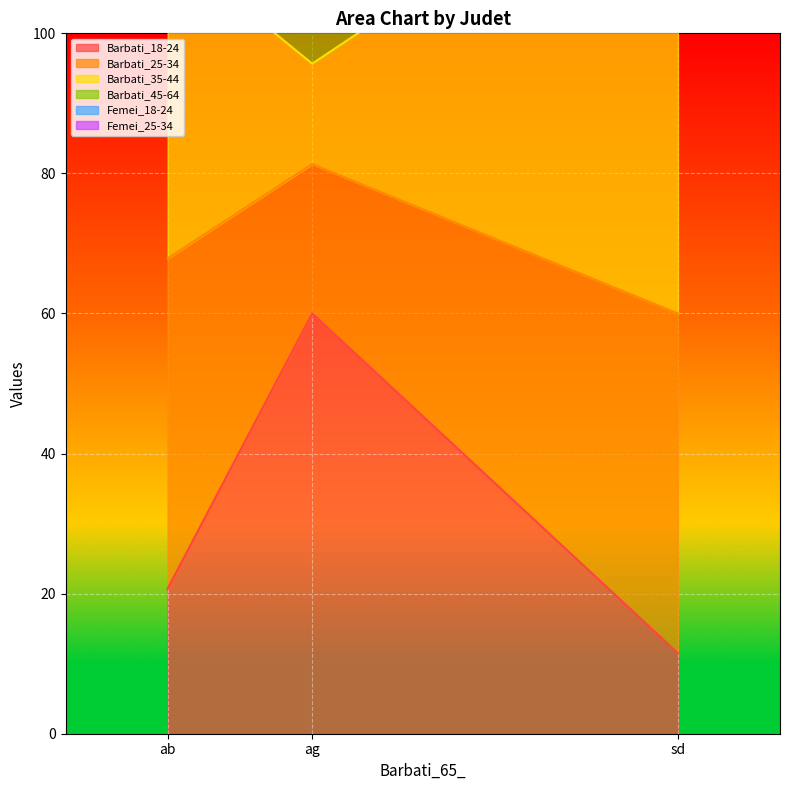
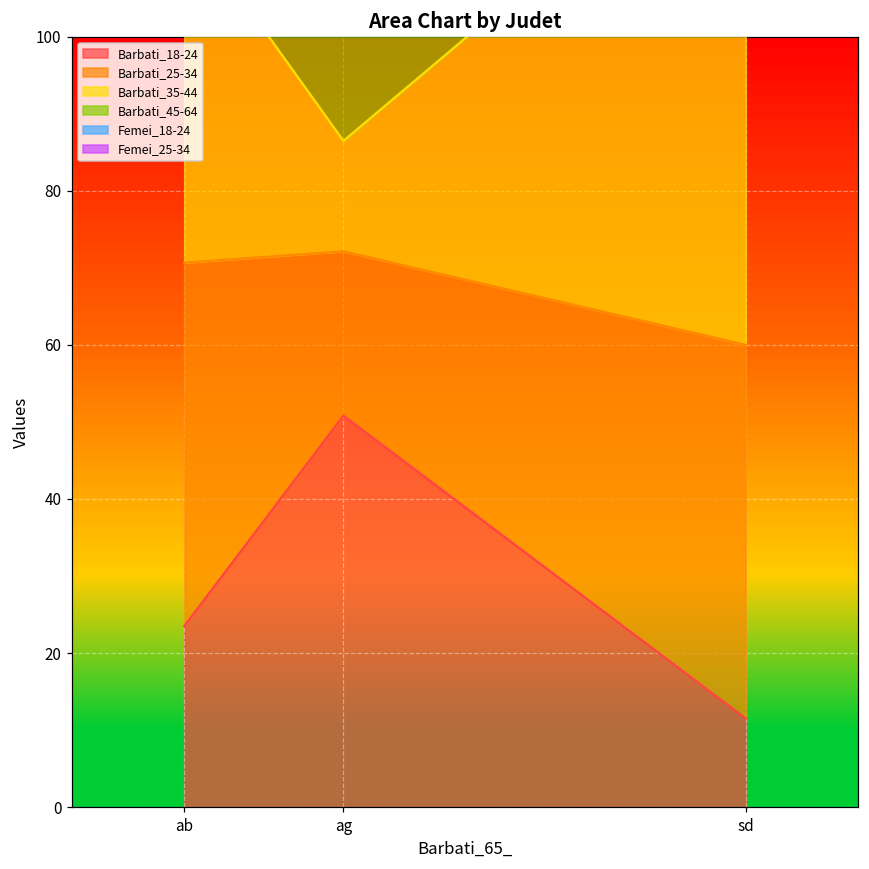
Barbati_18-24, ab: 21 -> 24
Barbati_18-24, ag: 60 -> 51
